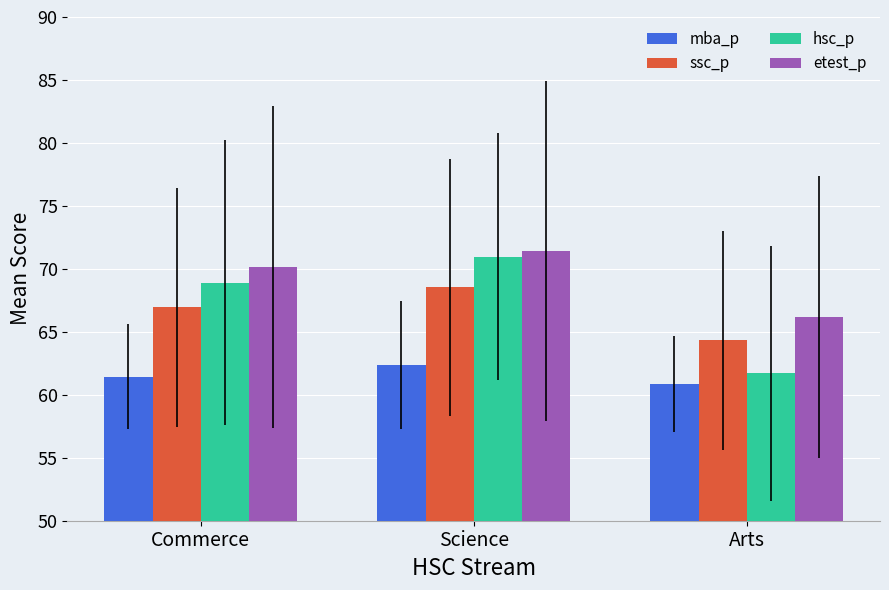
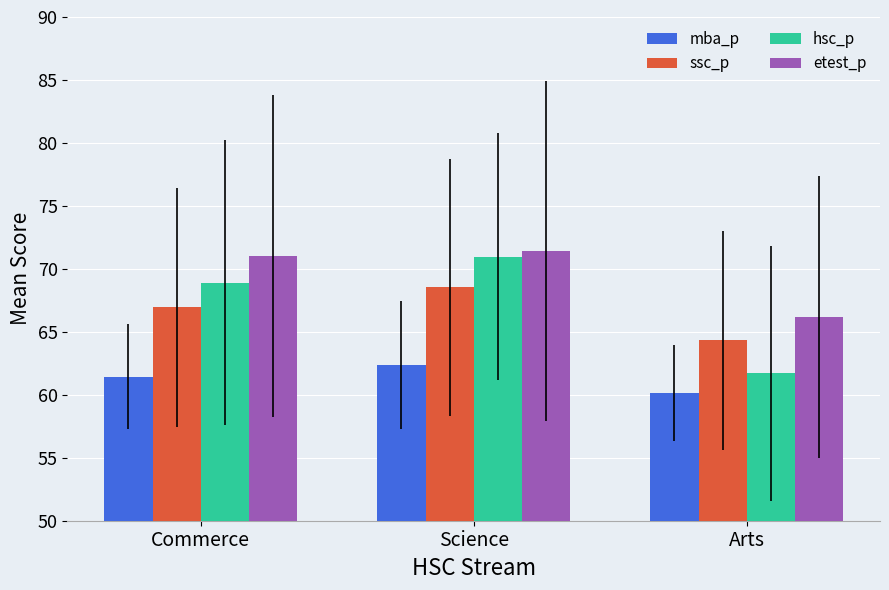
etest_p, Commerce: 70.2 -> 71.0
mba_p, Arts: 60.9 -> 60.1
